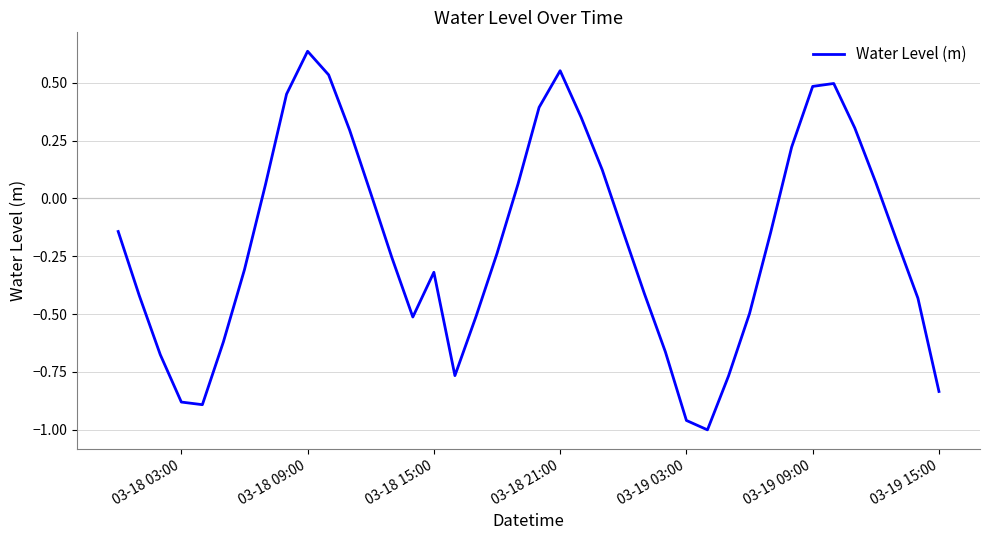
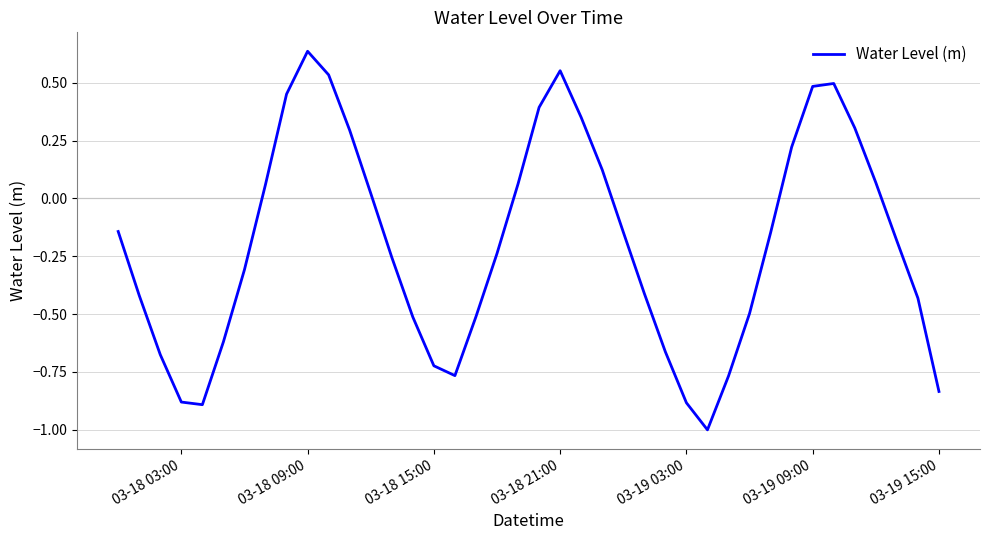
03-18 15:00: -0.32 -> -0.72
03-19 03:00: -0.96 -> -0.88
